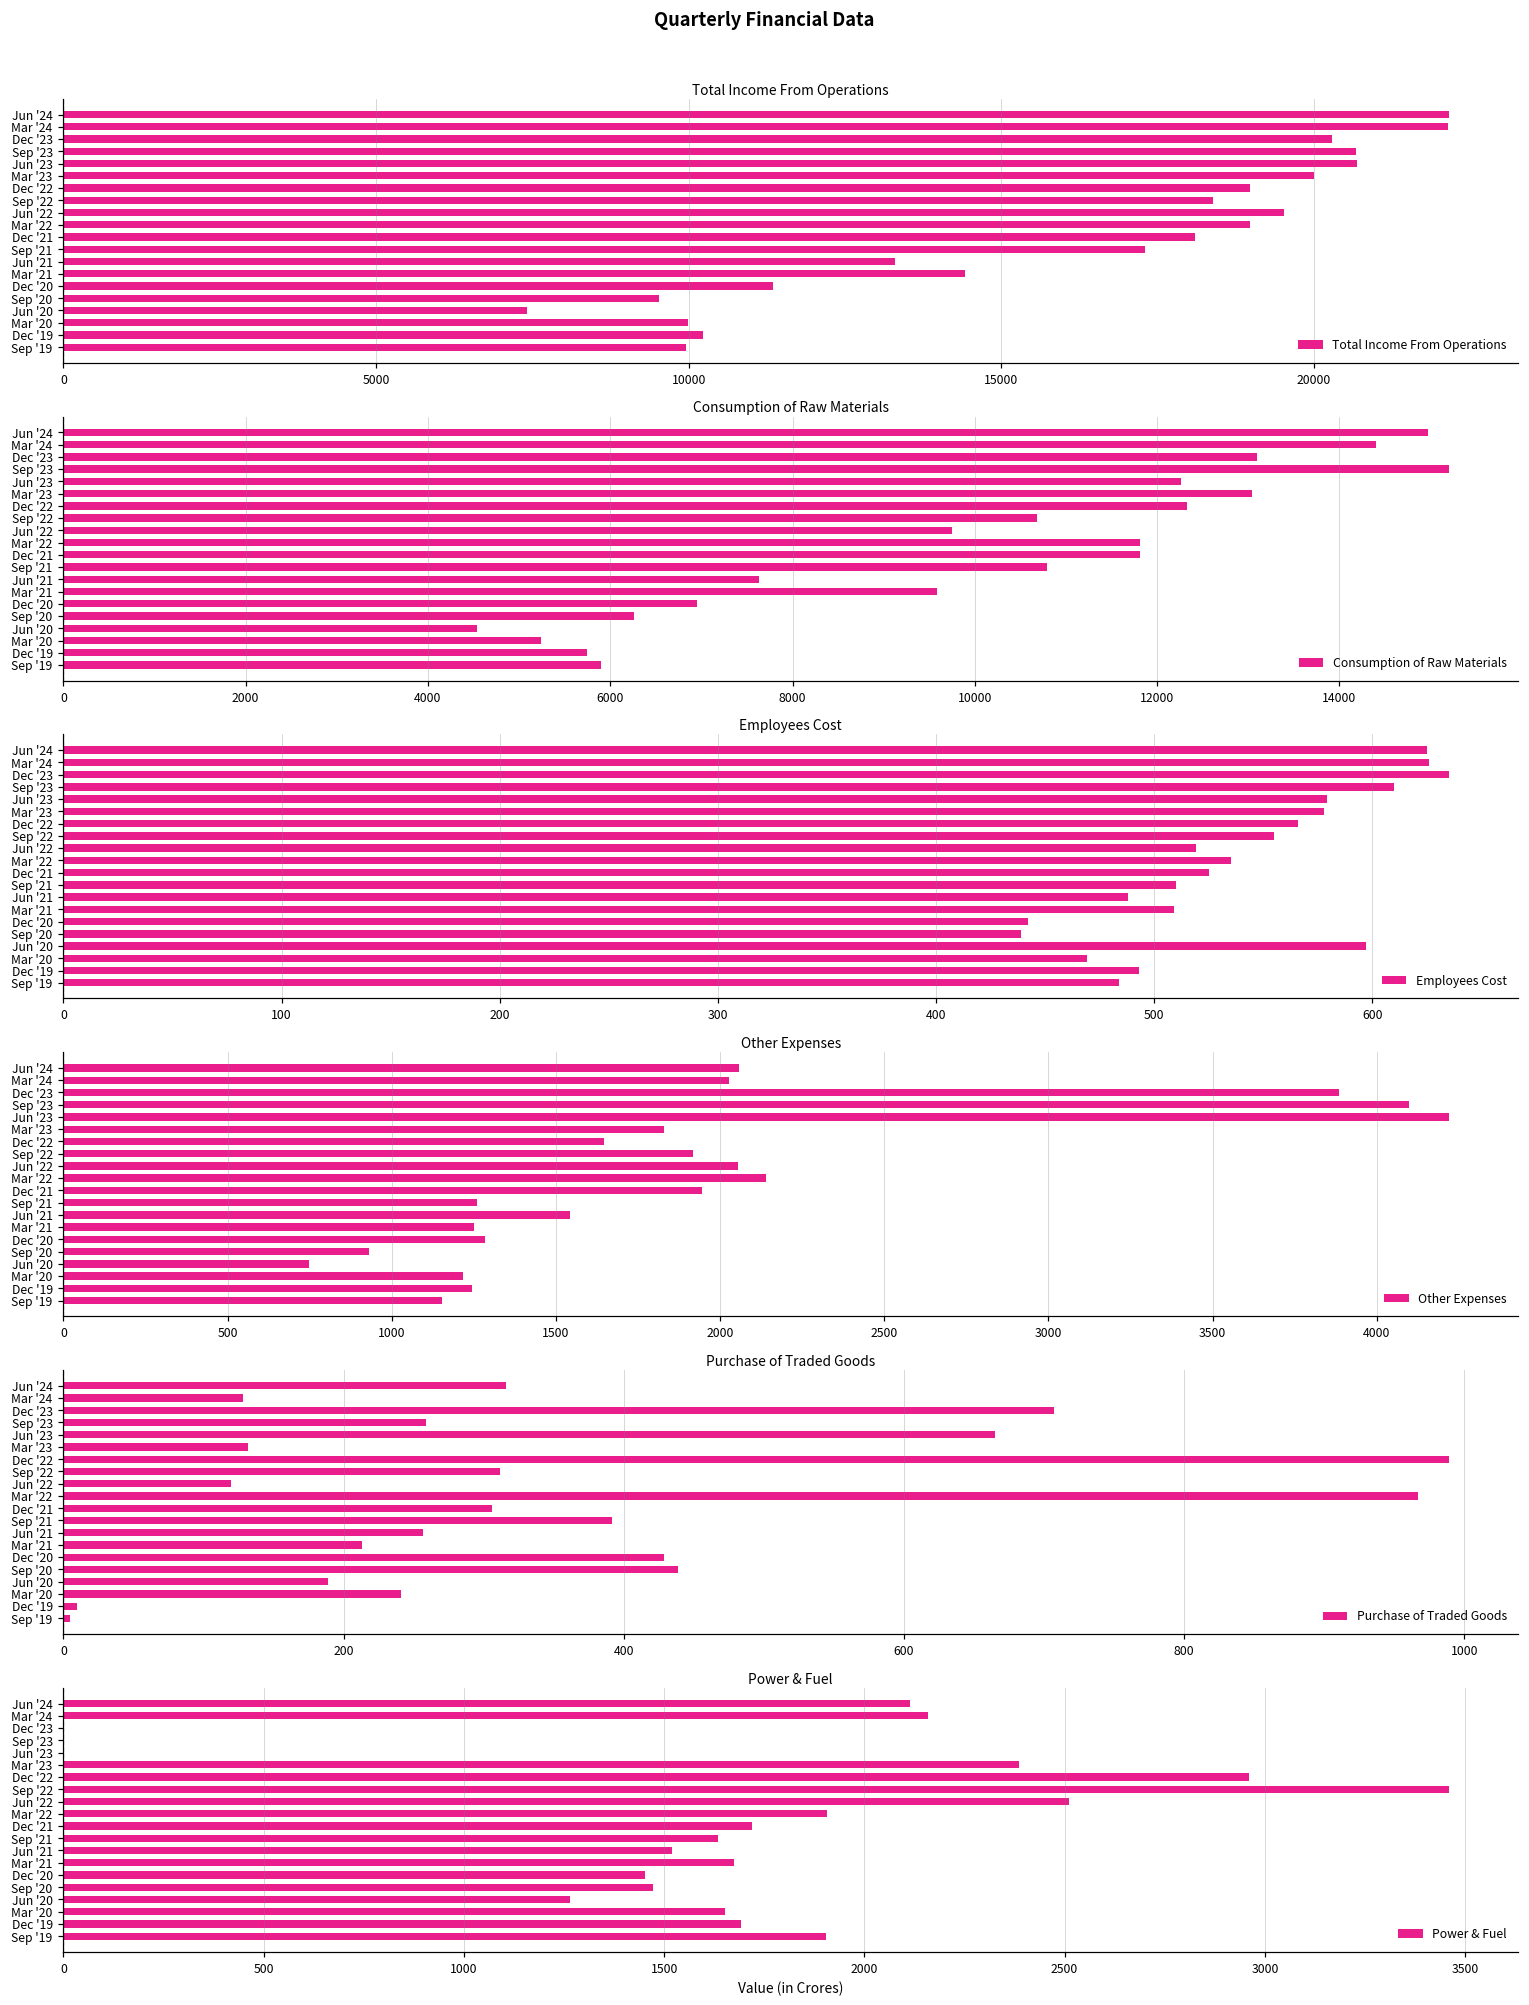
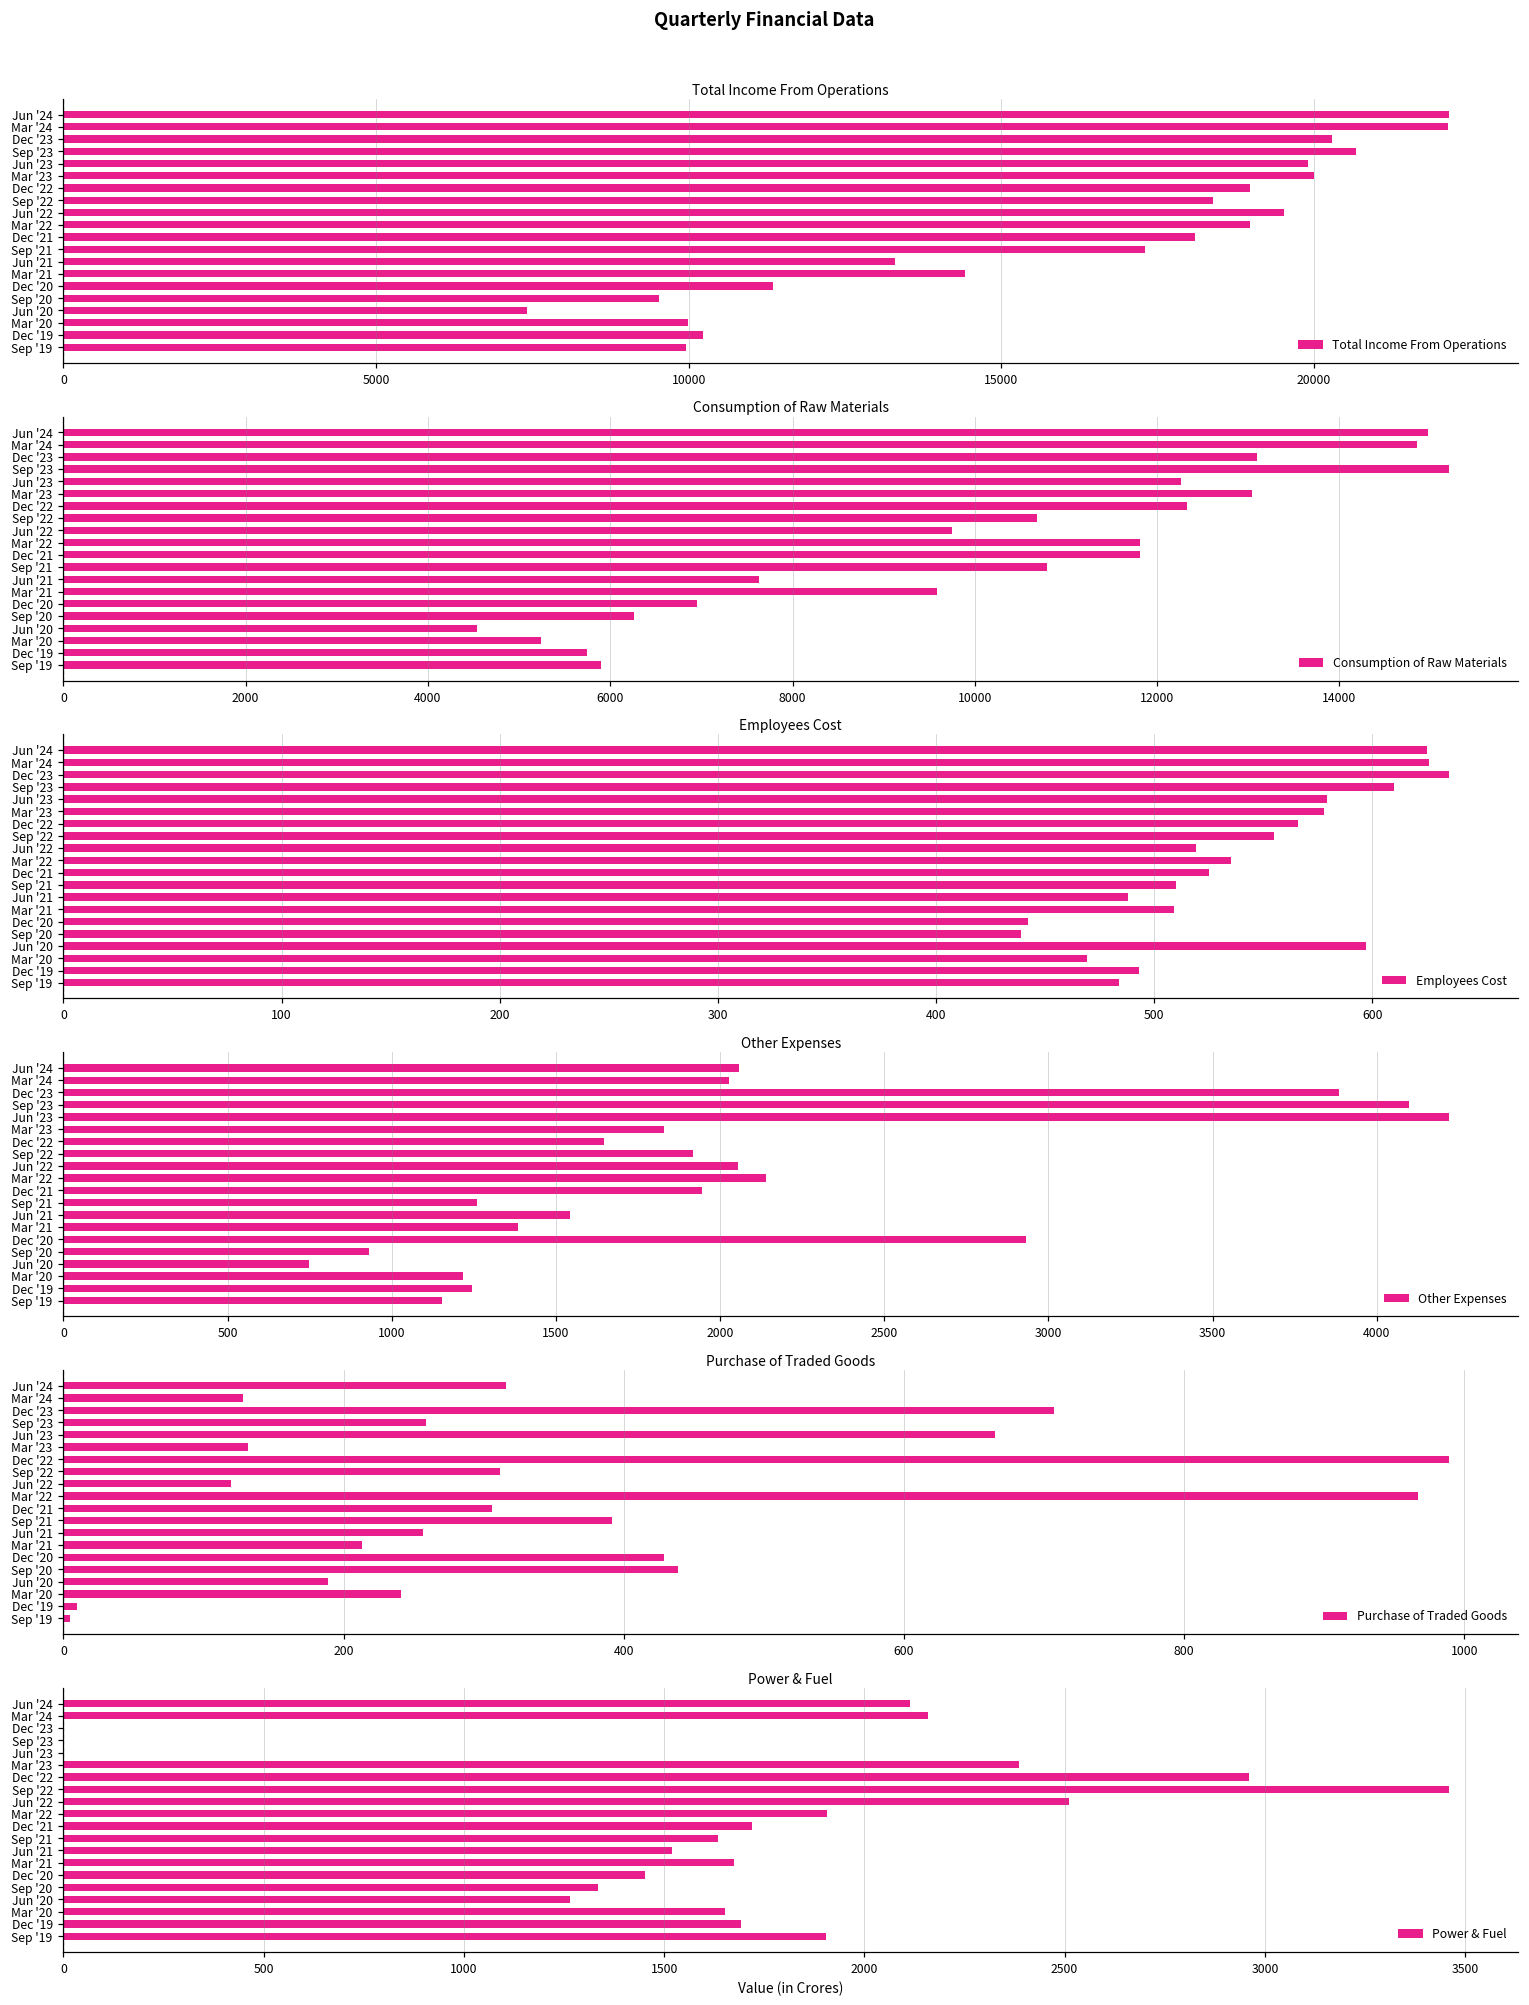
Total Income From Operations, Jun '23: 20700 -> 19900
Consumption of Raw Materials, Mar '24: 14400 -> 14900
Other Expenses, Mar '21: 1250 -> 1390
Other Expenses, Dec '20: 1280 -> 2930
Power & Fuel, Sep '20: 1470 -> 1340
